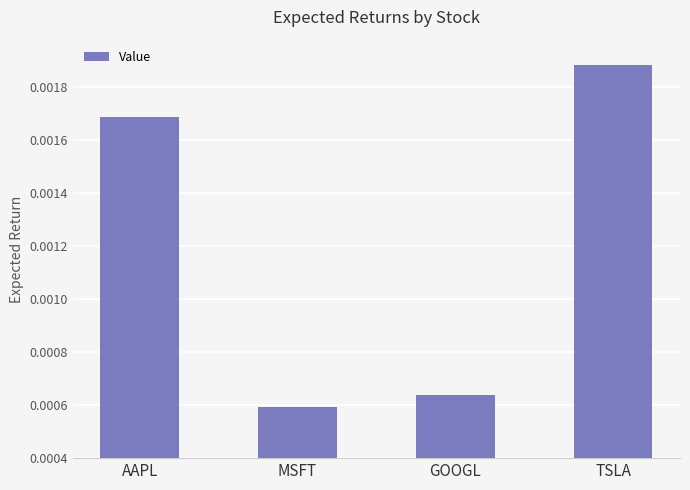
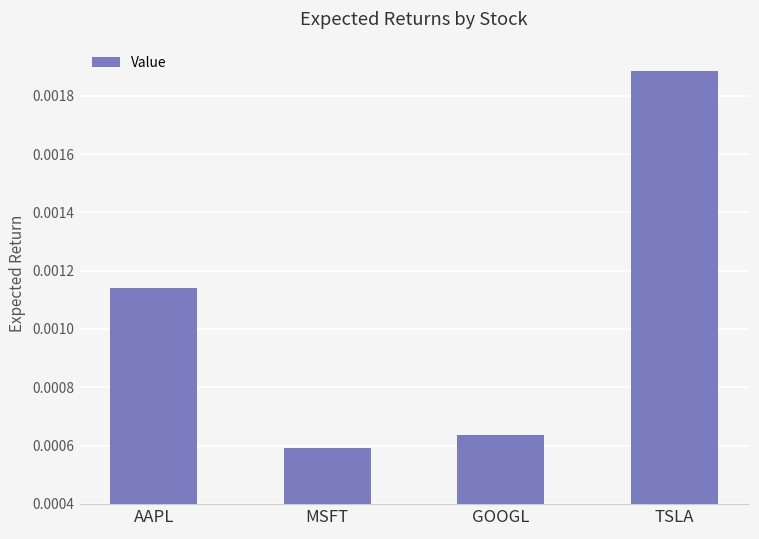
AAPL: 0.00169 -> 0.00114
